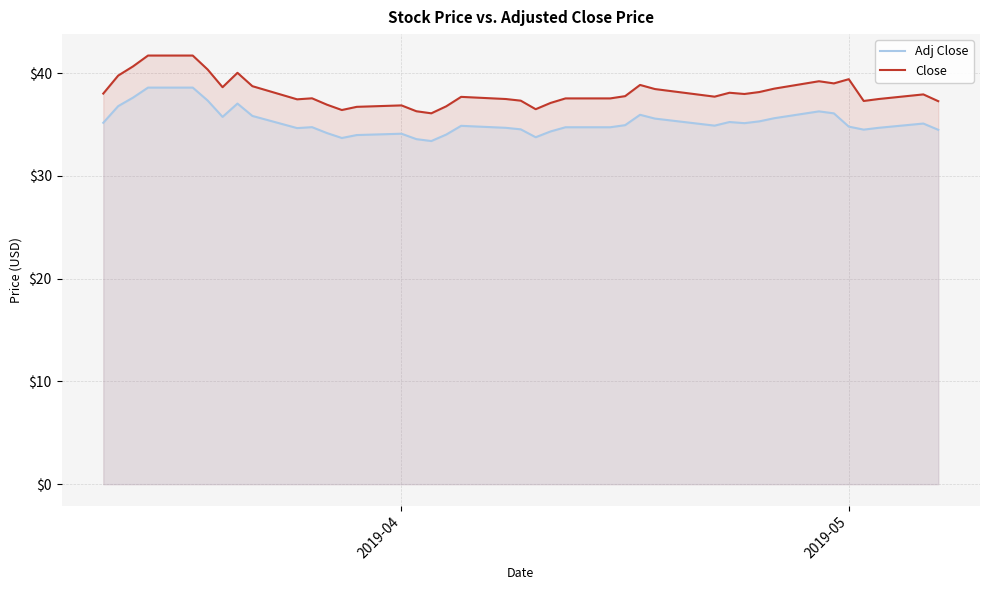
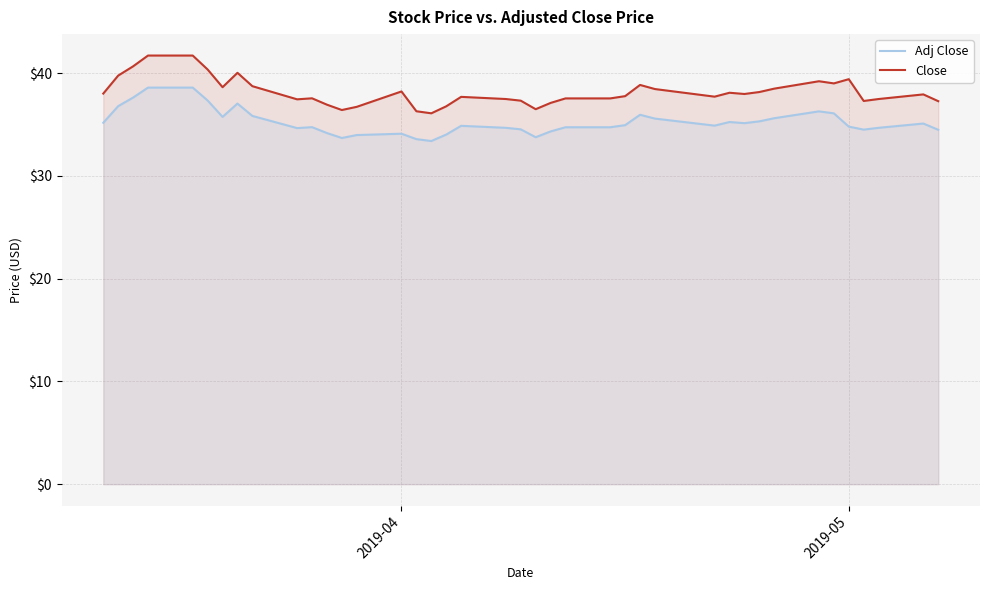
Close, 2019-04: $36.8 -> $38.2
